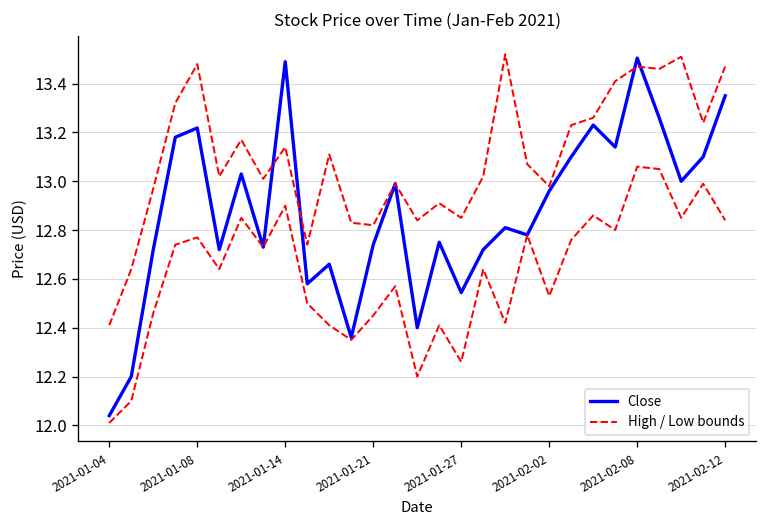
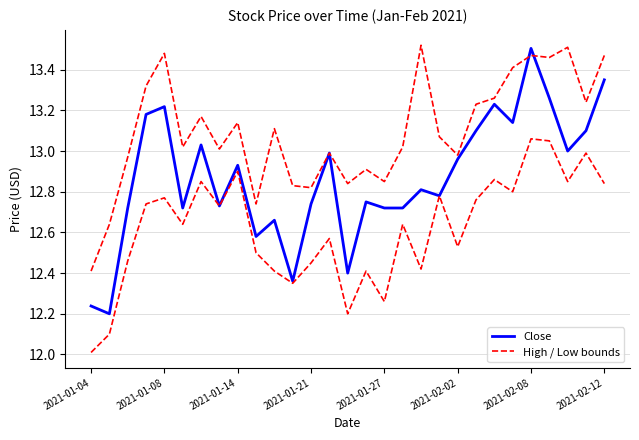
Close, 2021-01-04: 12.04 -> 12.24
Close, 2021-01-14: 13.49 -> 12.93
Close, 2021-01-27: 12.54 -> 12.72
